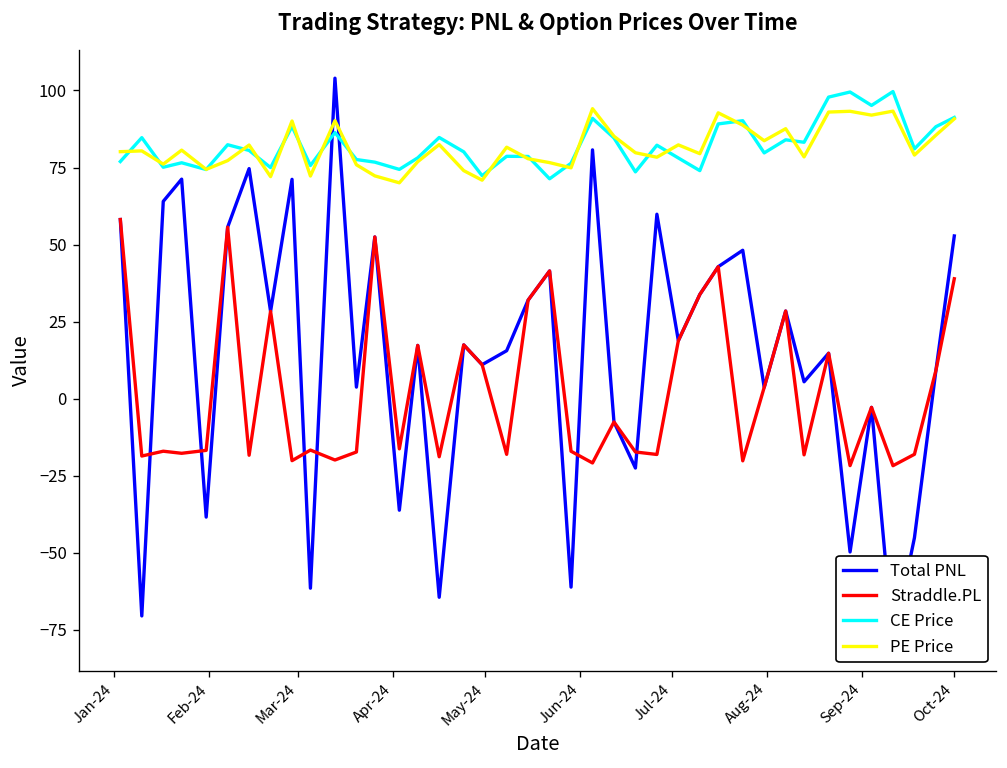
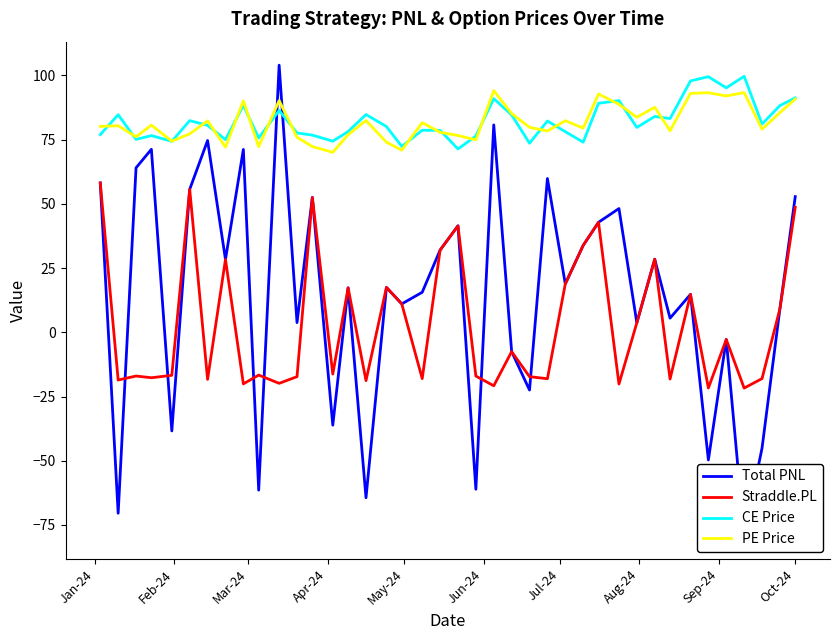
Straddle.PL, Oct-24: 39 -> 49
